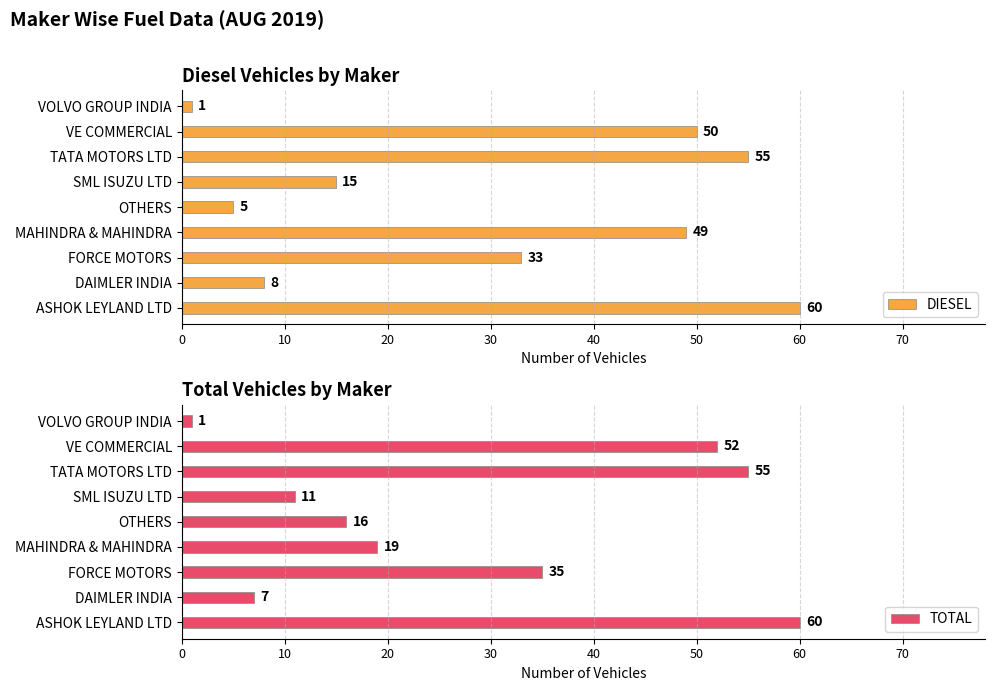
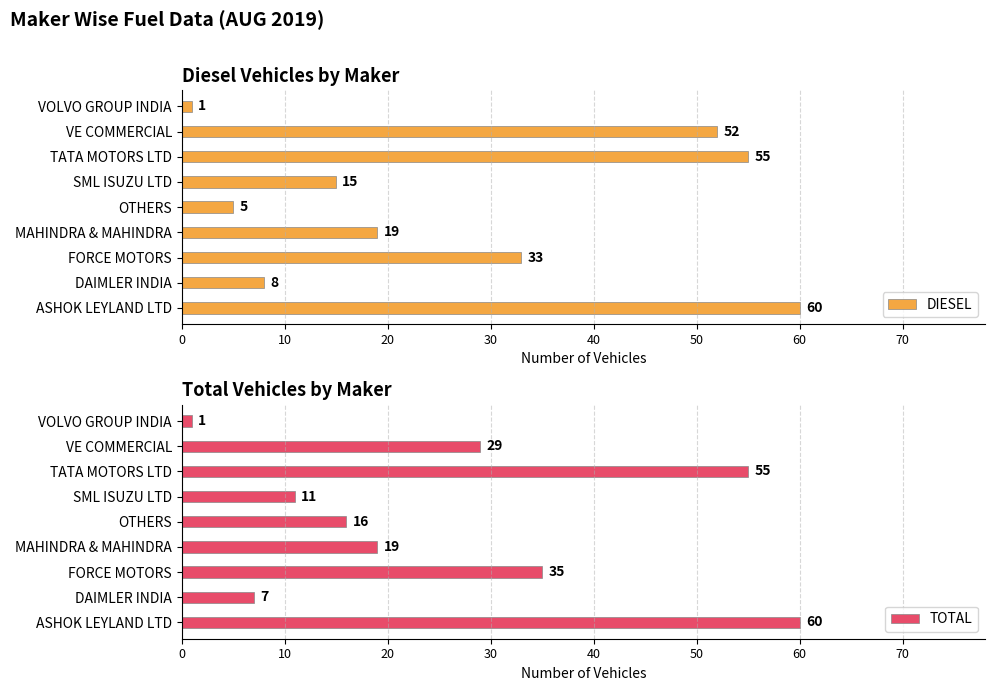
Diesel Vehicles by Maker, VE COMMERCIAL: 50 -> 52
Diesel Vehicles by Maker, MAHINDRA & MAHINDRA: 49 -> 19
Total Vehicles by Maker, VE COMMERCIAL: 52 -> 29
